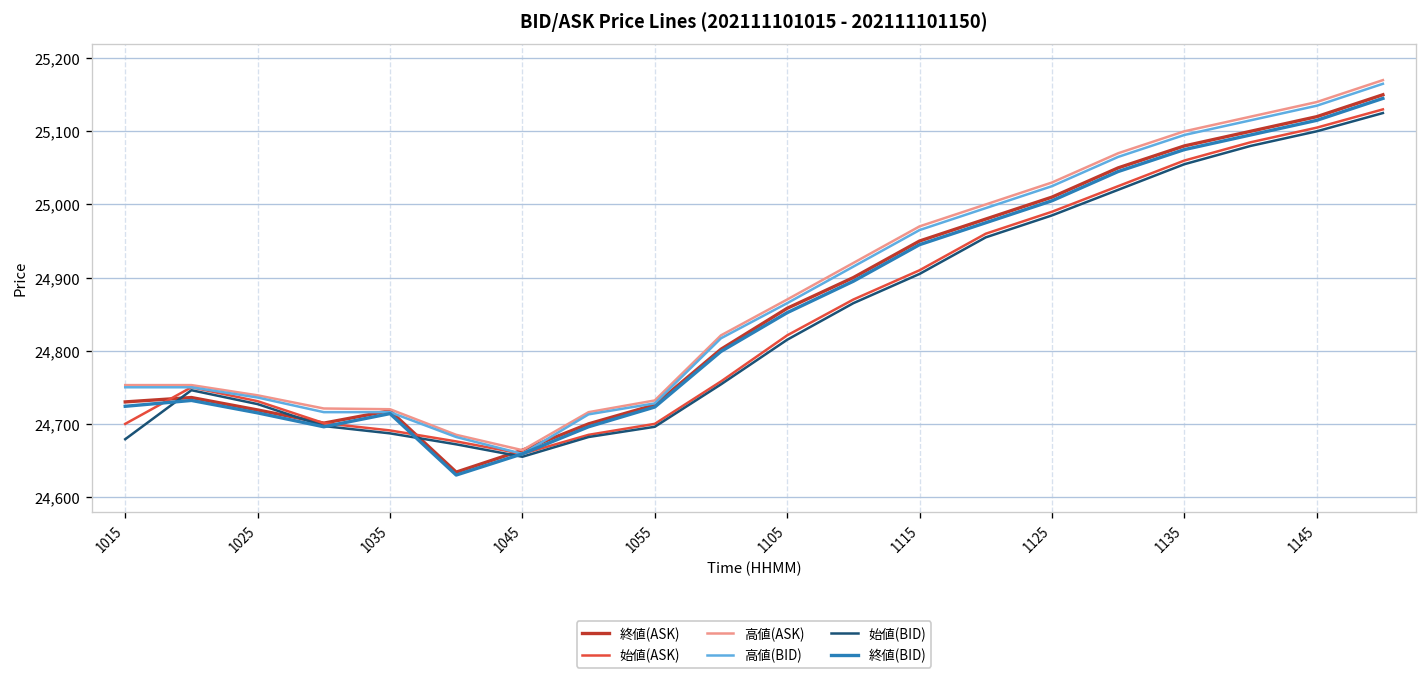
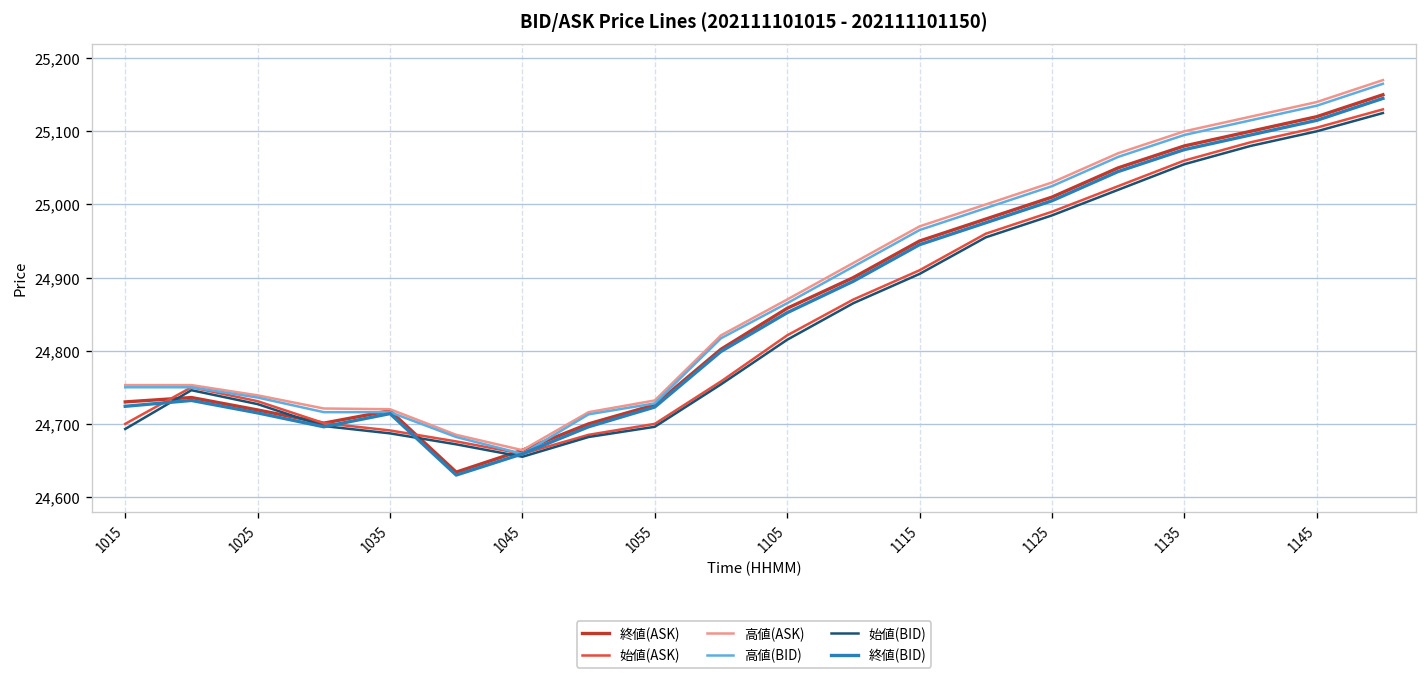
始値(BID), 1015: 24,680 -> 24,690
